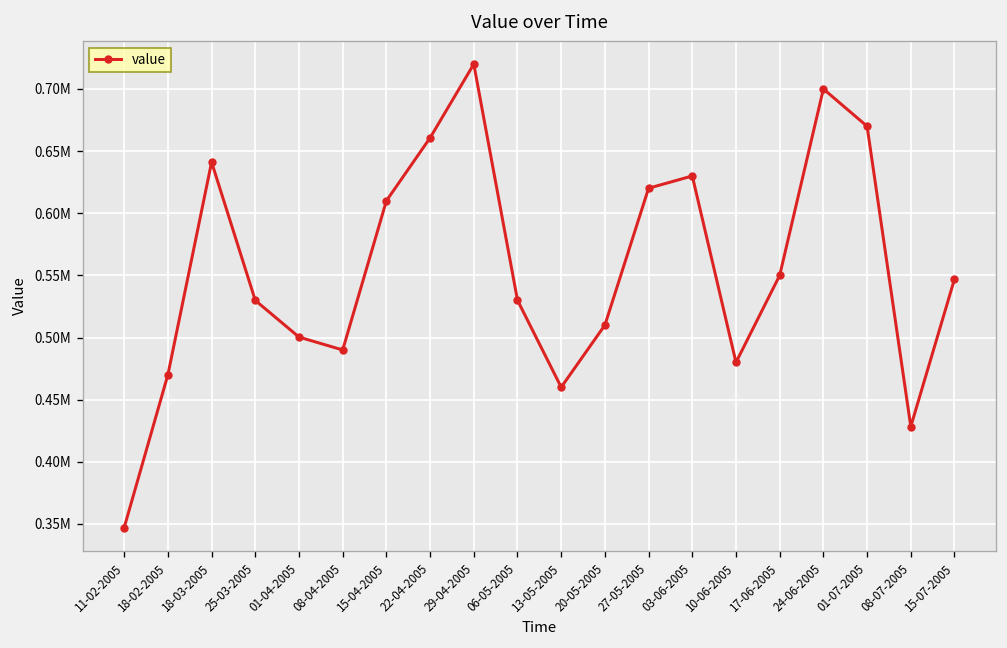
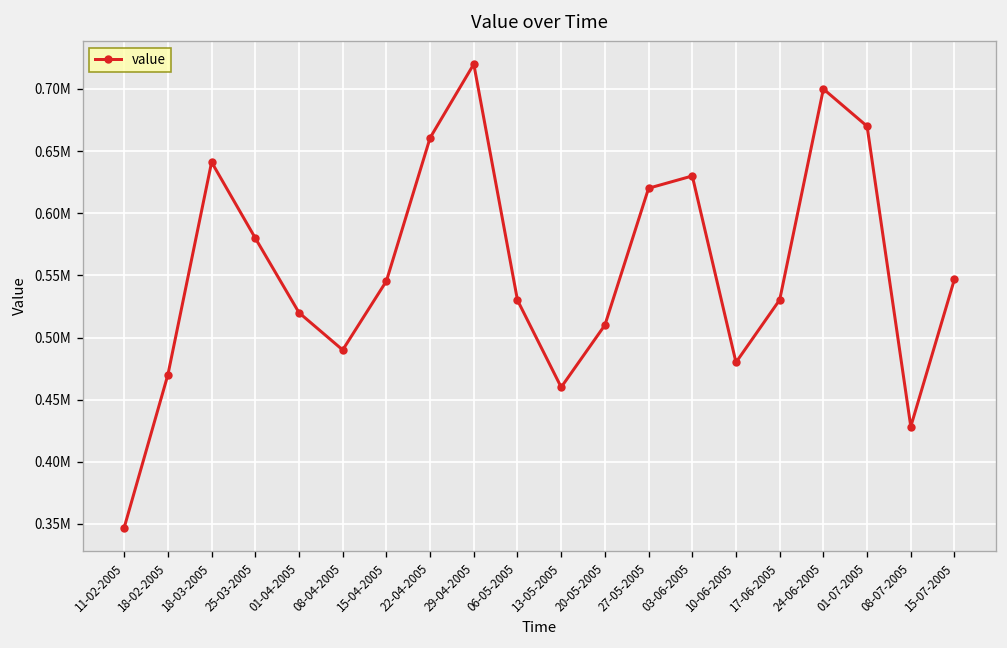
25-03-2005: 530000 -> 580000
01-04-2005: 500000 -> 520000
15-04-2005: 610000 -> 545000
17-06-2005: 550000 -> 530000
